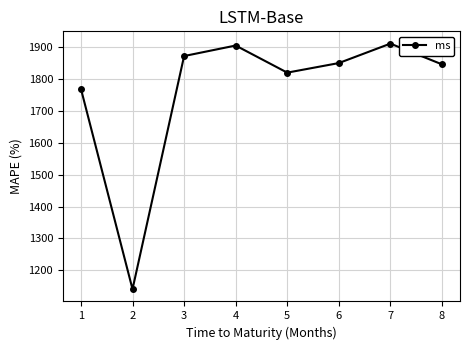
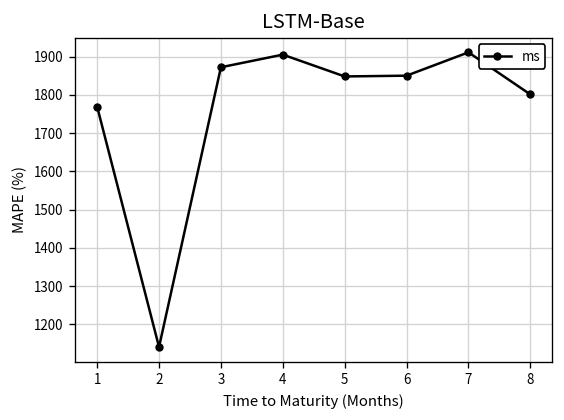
5: 1820 -> 1850
8: 1850 -> 1800
